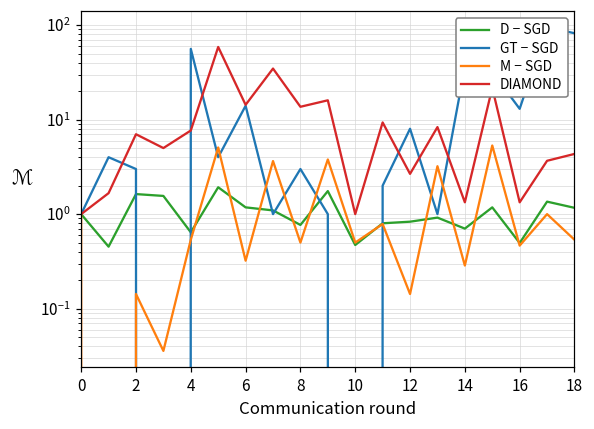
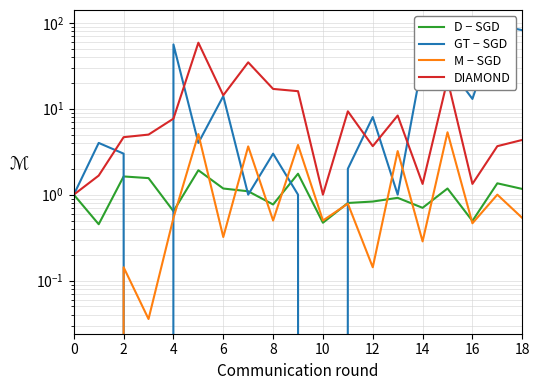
DIAMOND, 2: 7 -> 5
DIAMOND, 8: 14 -> 17
DIAMOND, 12: 2.7 -> 3.7
